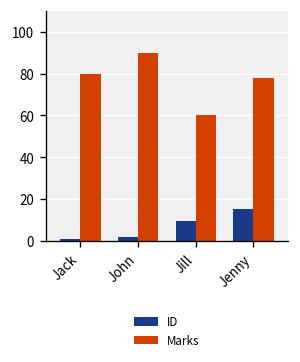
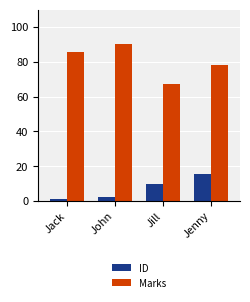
Marks, Jack: 80 -> 86
Marks, Jill: 60 -> 67
